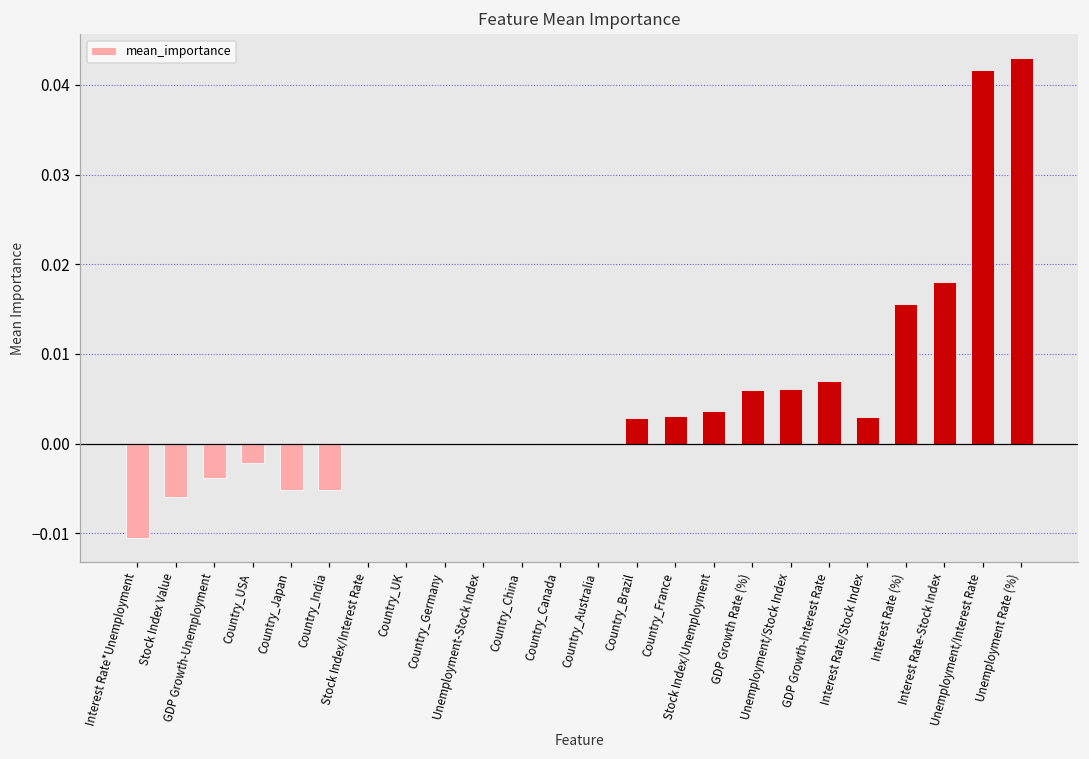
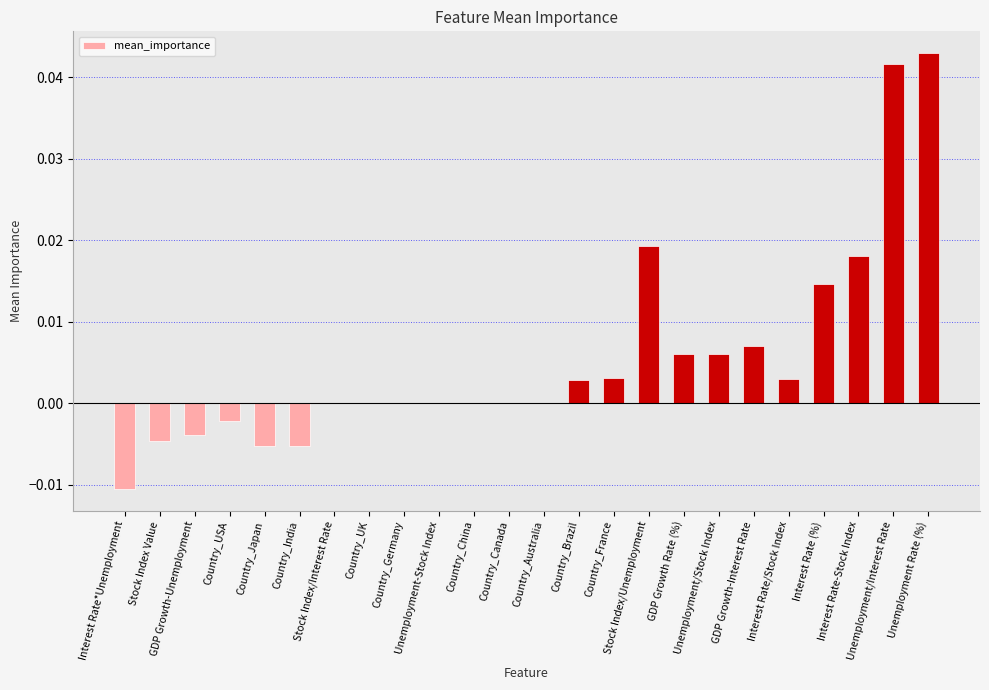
Stock Index Value: -0.006 -> -0.005
Stock Index/Unemployment: 0.004 -> 0.019
Interest Rate (%): 0.016 -> 0.015
